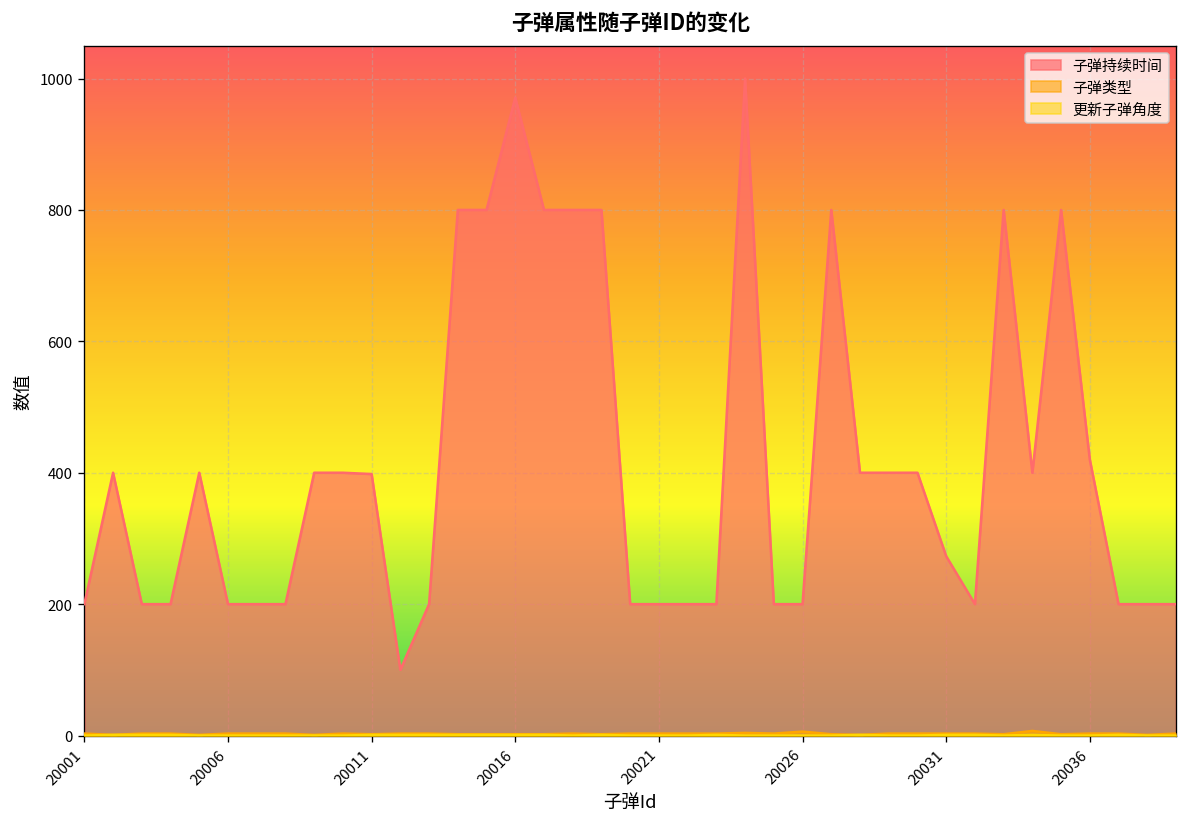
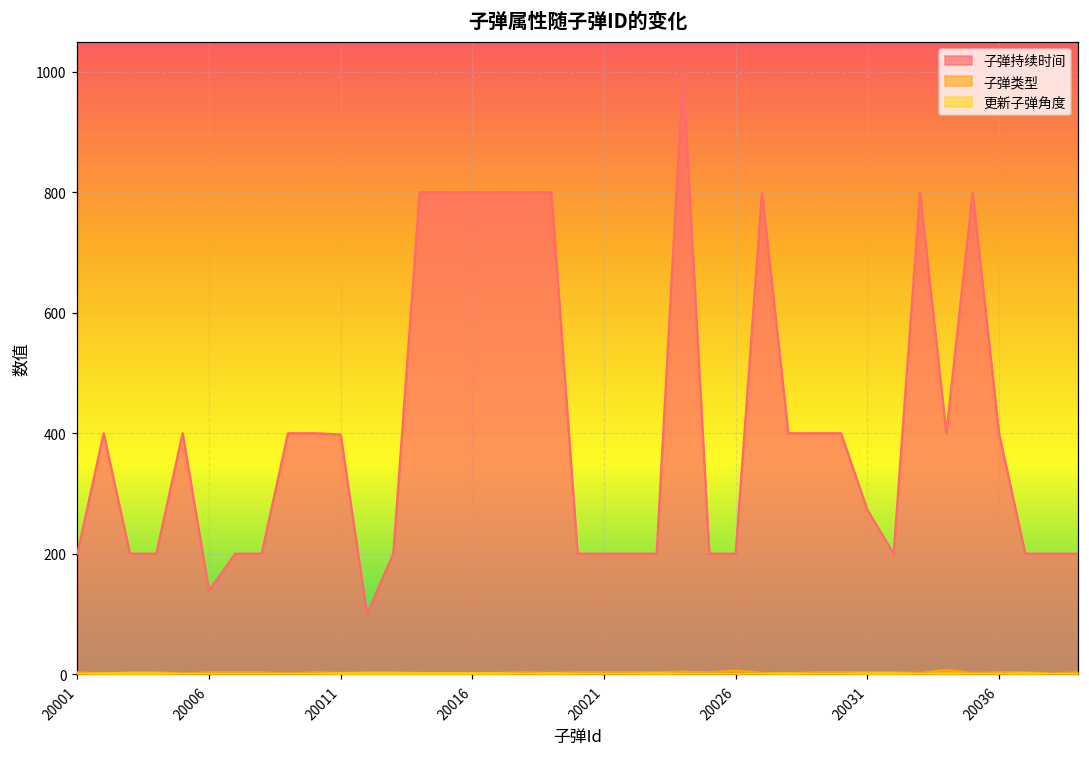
子弹持续时间, 20006: 200 -> 140
子弹持续时间, 20016: 970 -> 800
子弹持续时间, 20036: 420 -> 400
